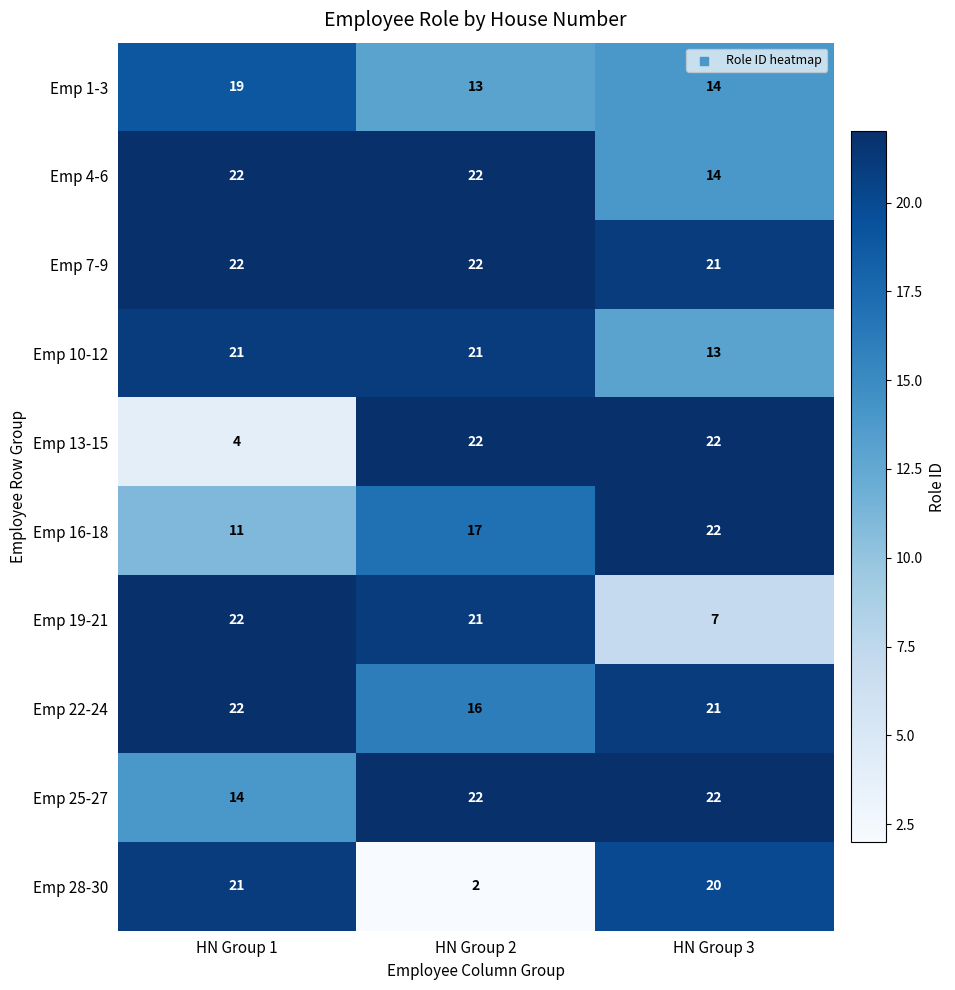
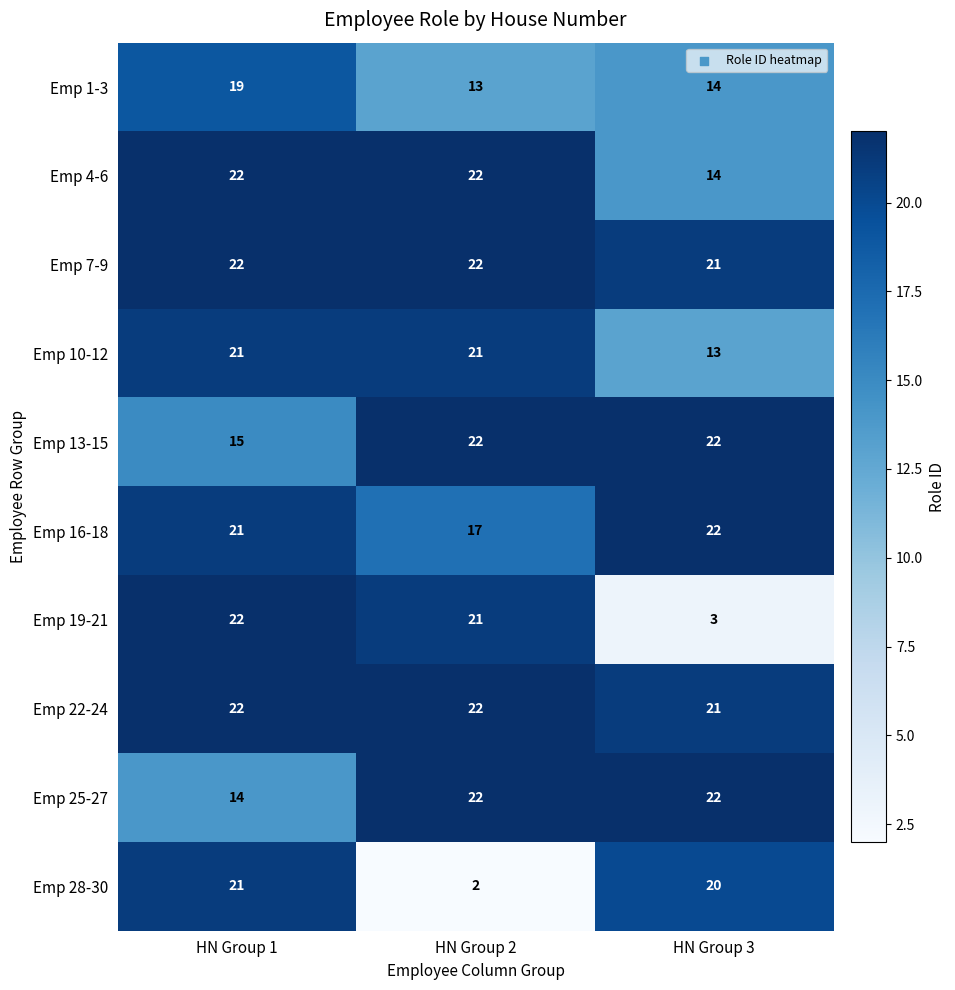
Emp 13-15, HN Group 1: 4 -> 15
Emp 16-18, HN Group 1: 11 -> 21
Emp 19-21, HN Group 3: 7 -> 3
Emp 22-24, HN Group 2: 16 -> 22
